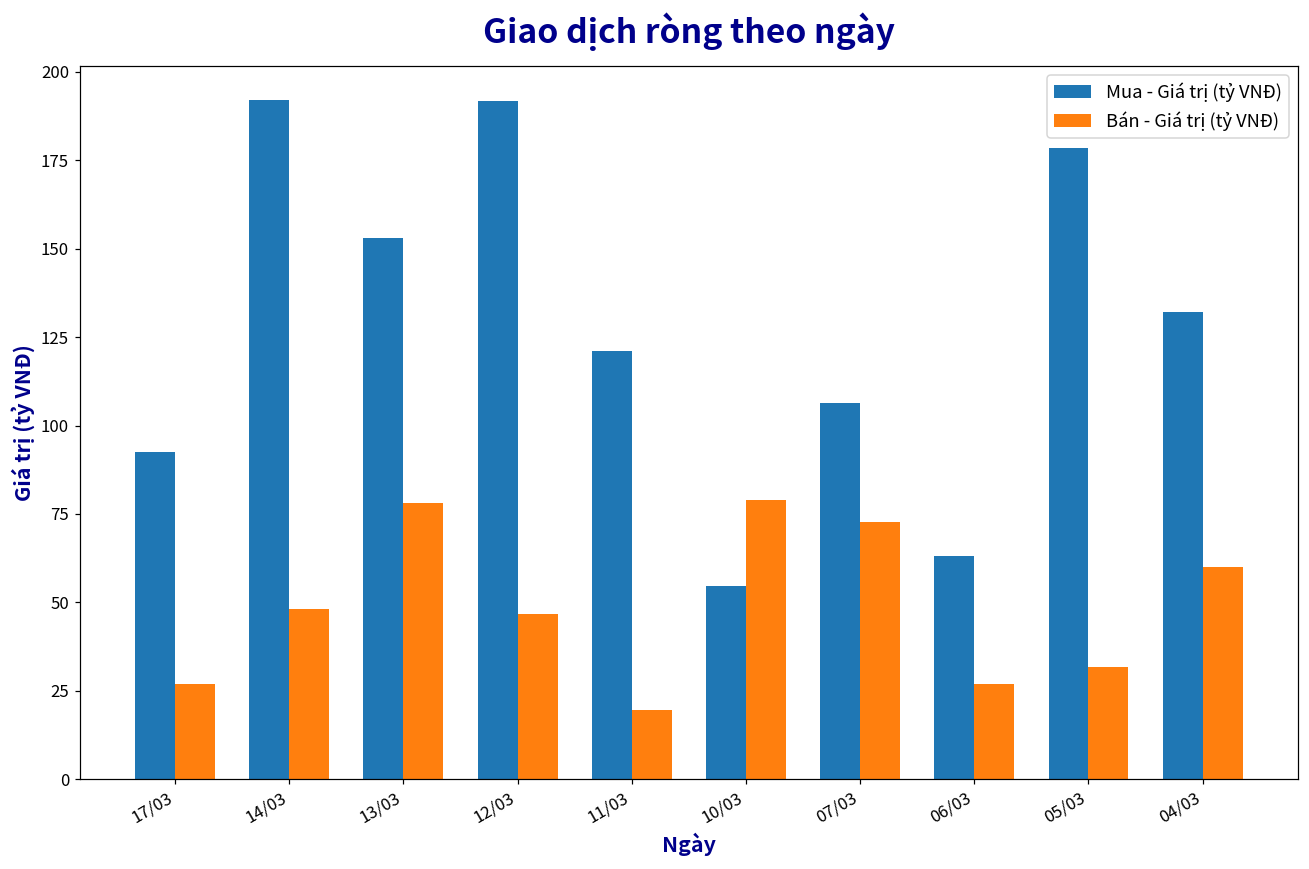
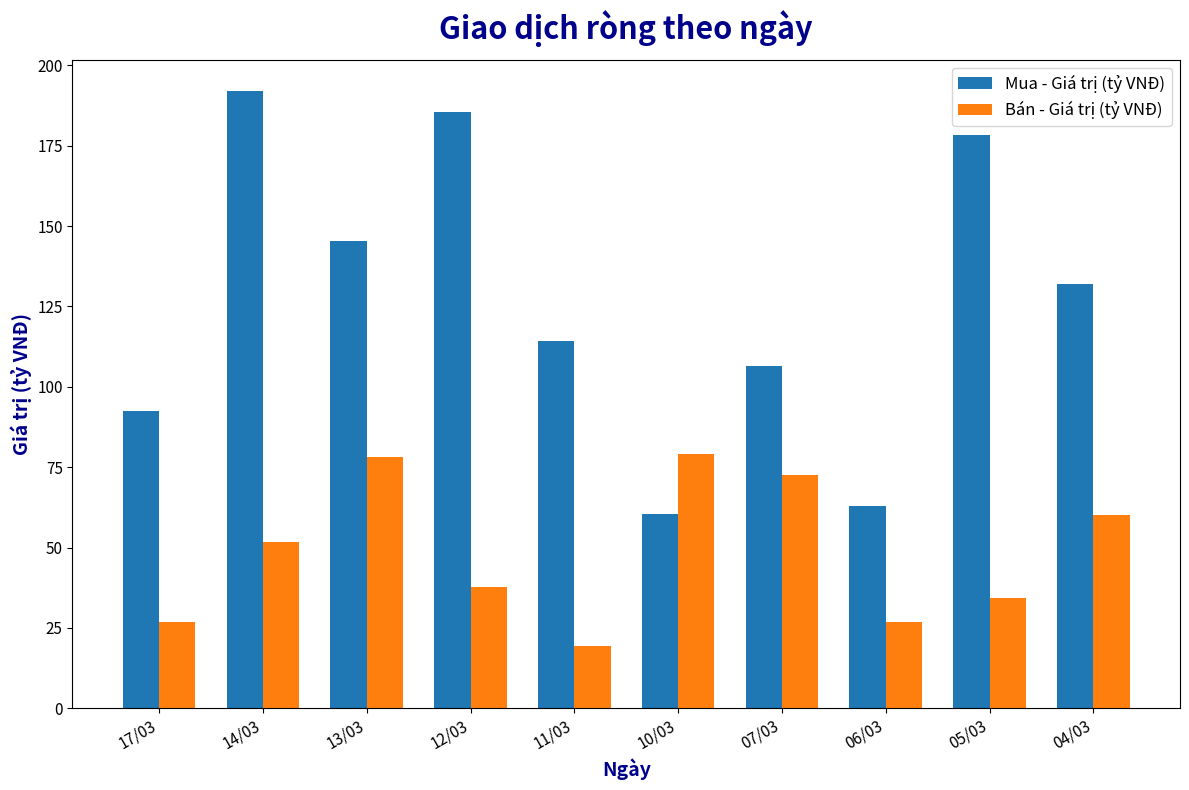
Bán - Giá trị (tỷ VNĐ), 14/03: 48 -> 52
Mua - Giá trị (tỷ VNĐ), 13/03: 153 -> 145
Mua - Giá trị (tỷ VNĐ), 12/03: 192 -> 185
Bán - Giá trị (tỷ VNĐ), 12/03: 47 -> 38
Mua - Giá trị (tỷ VNĐ), 11/03: 121 -> 114
Mua - Giá trị (tỷ VNĐ), 10/03: 55 -> 61
Bán - Giá trị (tỷ VNĐ), 05/03: 32 -> 34
